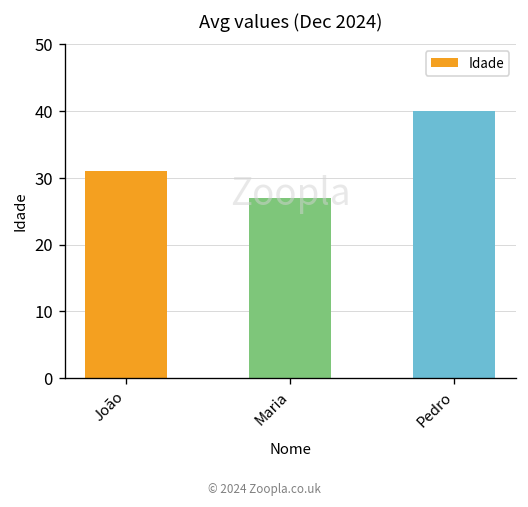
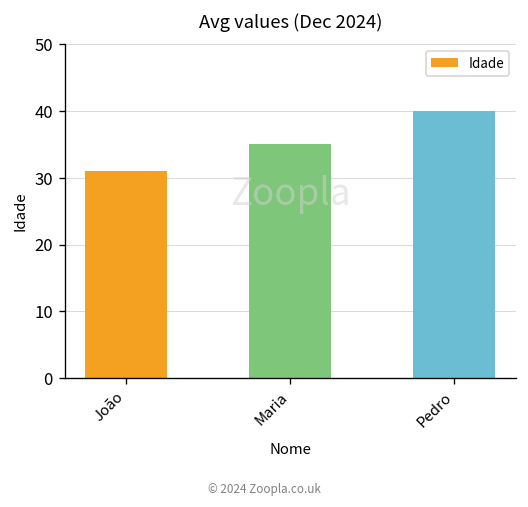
Maria: 27 -> 35
